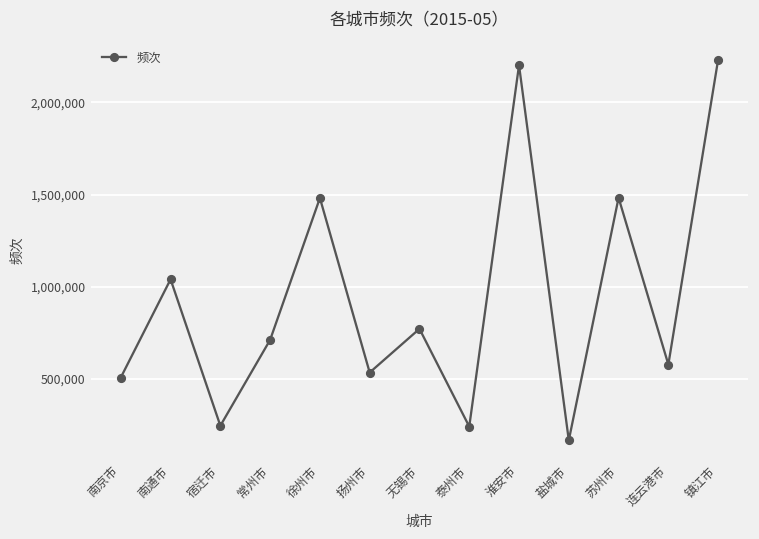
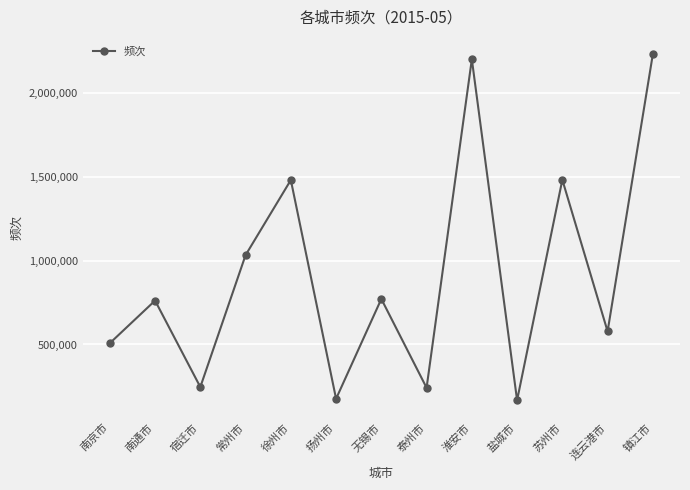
南通市: 1,040,000 -> 760,000
常州市: 710,000 -> 1,030,000
扬州市: 530,000 -> 180,000
